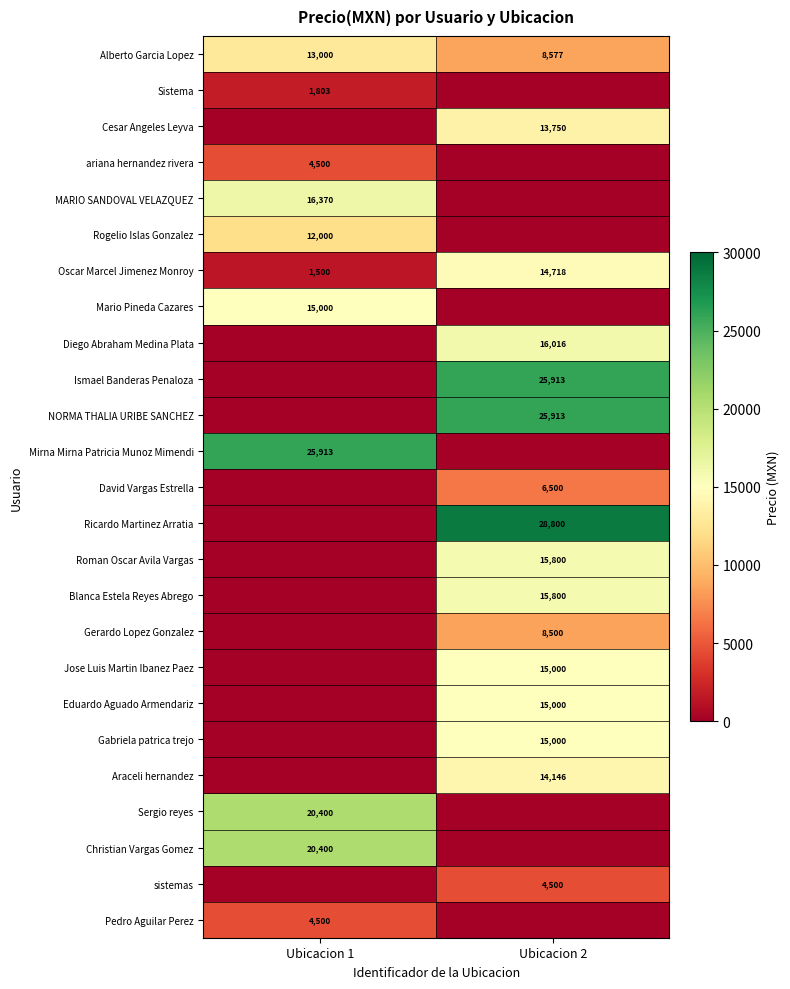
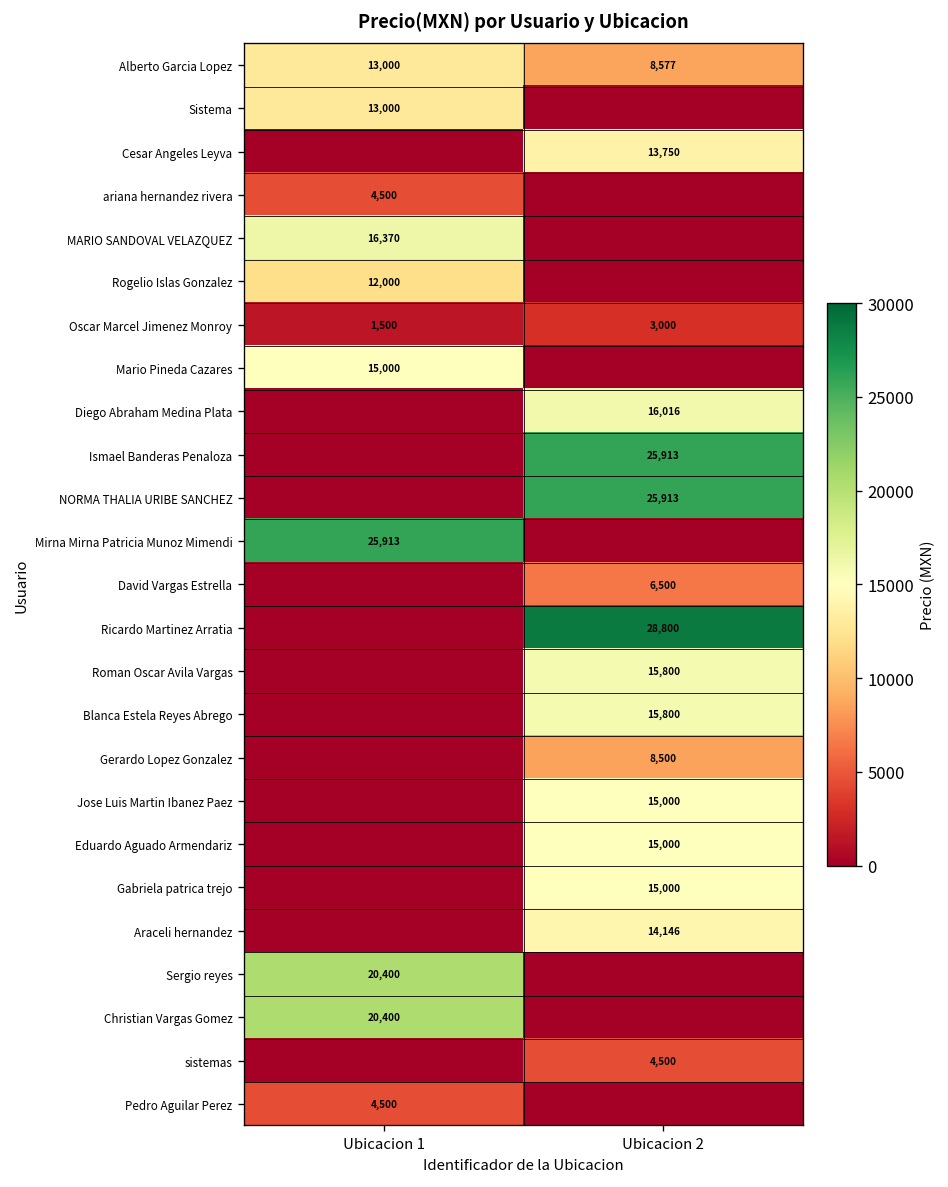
Sistema, Ubicacion 1: 1,803 -> 13,000
Oscar Marcel Jimenez Monroy, Ubicacion 2: 14,718 -> 3,000
